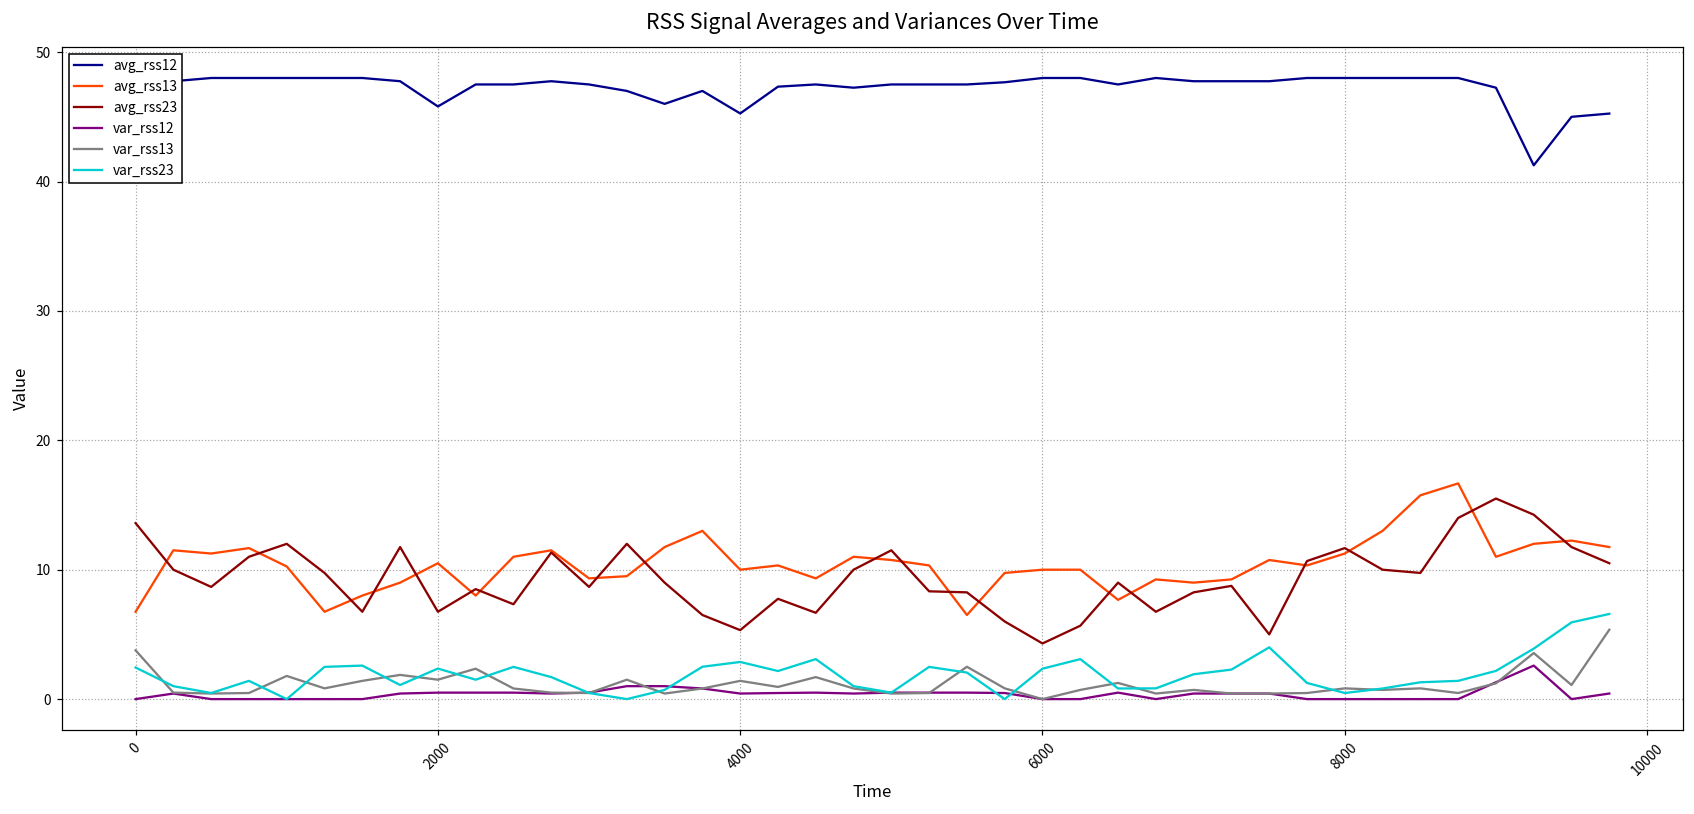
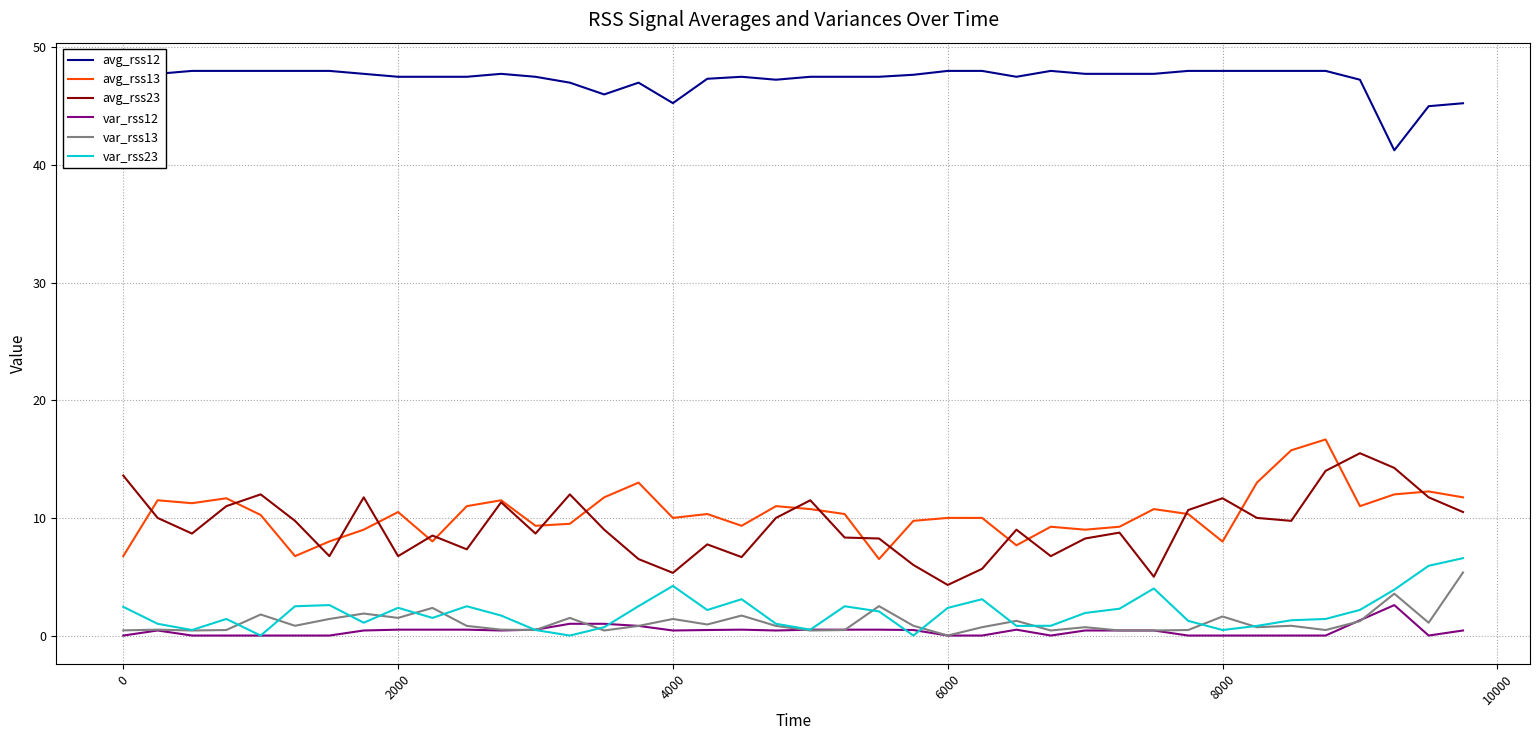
var_rss13, 0: 3.8 -> 0.4
avg_rss12, 2000: 45.8 -> 47.5
var_rss23, 4000: 2.9 -> 4.2
avg_rss13, 8000: 11.3 -> 8.0
var_rss13, 8000: 0.8 -> 1.6
